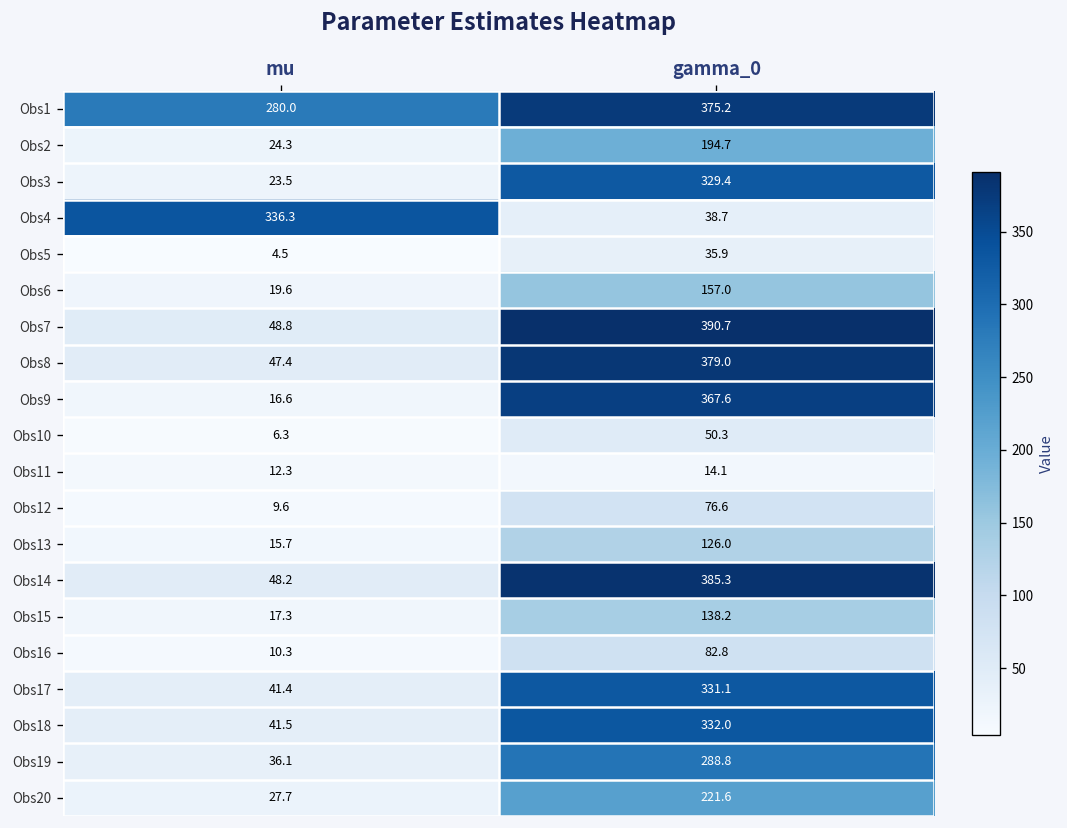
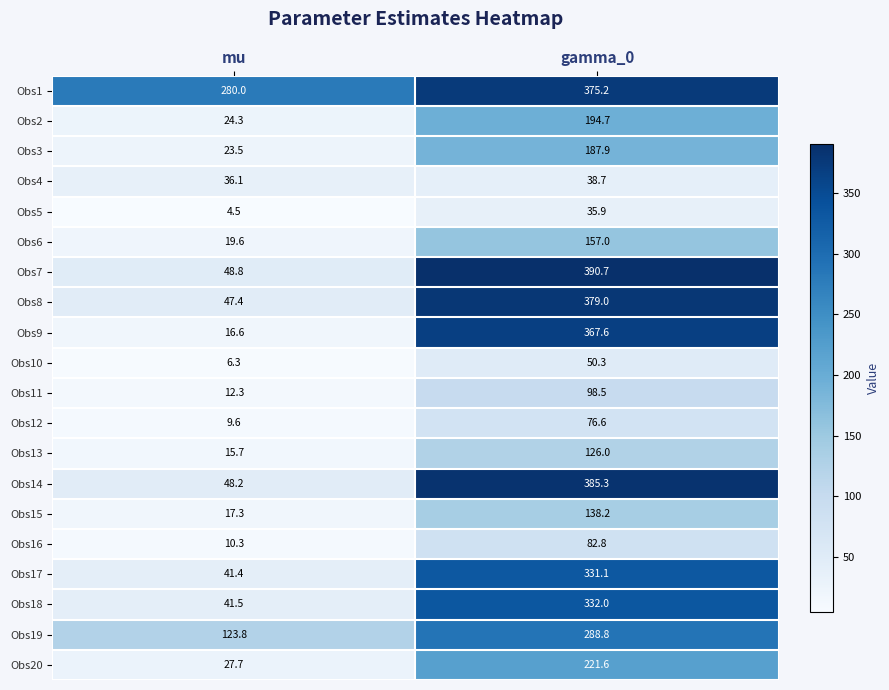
Obs3, gamma_0: 329.4 -> 187.9
Obs4, mu: 336.3 -> 36.1
Obs11, gamma_0: 14.1 -> 98.5
Obs19, mu: 36.1 -> 123.8
